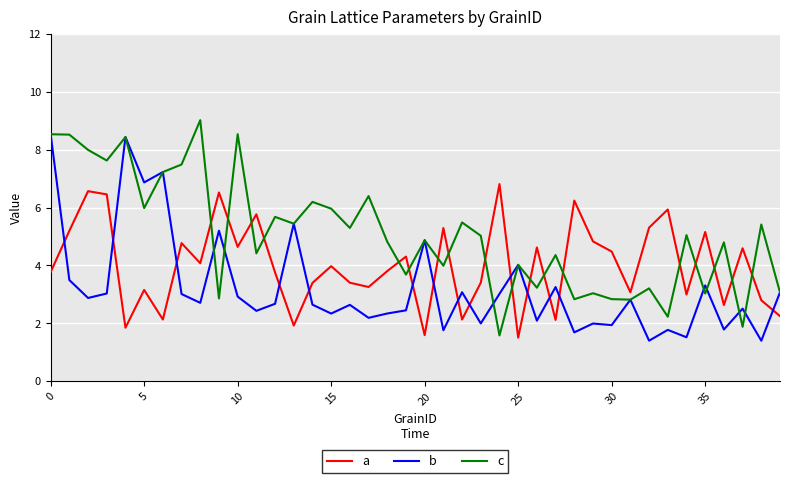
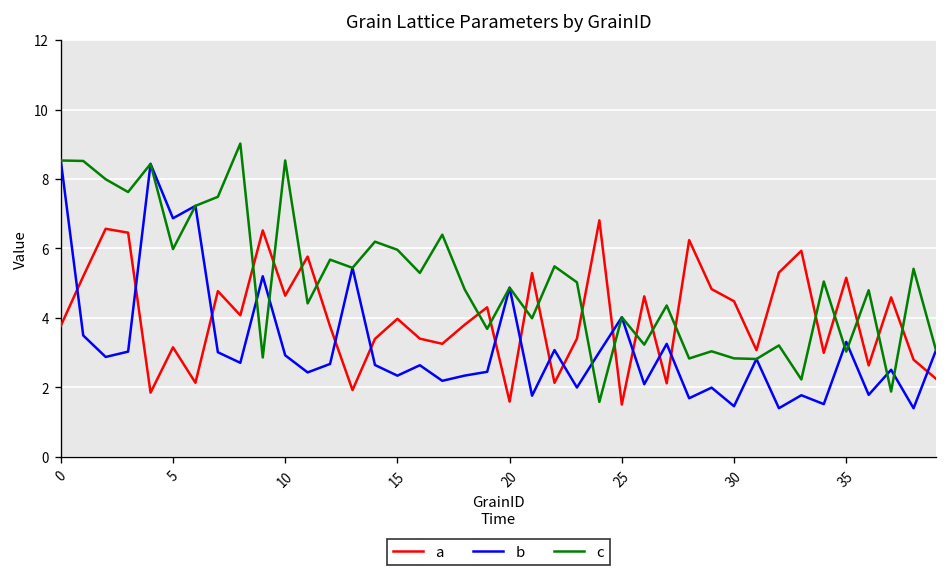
b, 30: 1.9 -> 1.5
